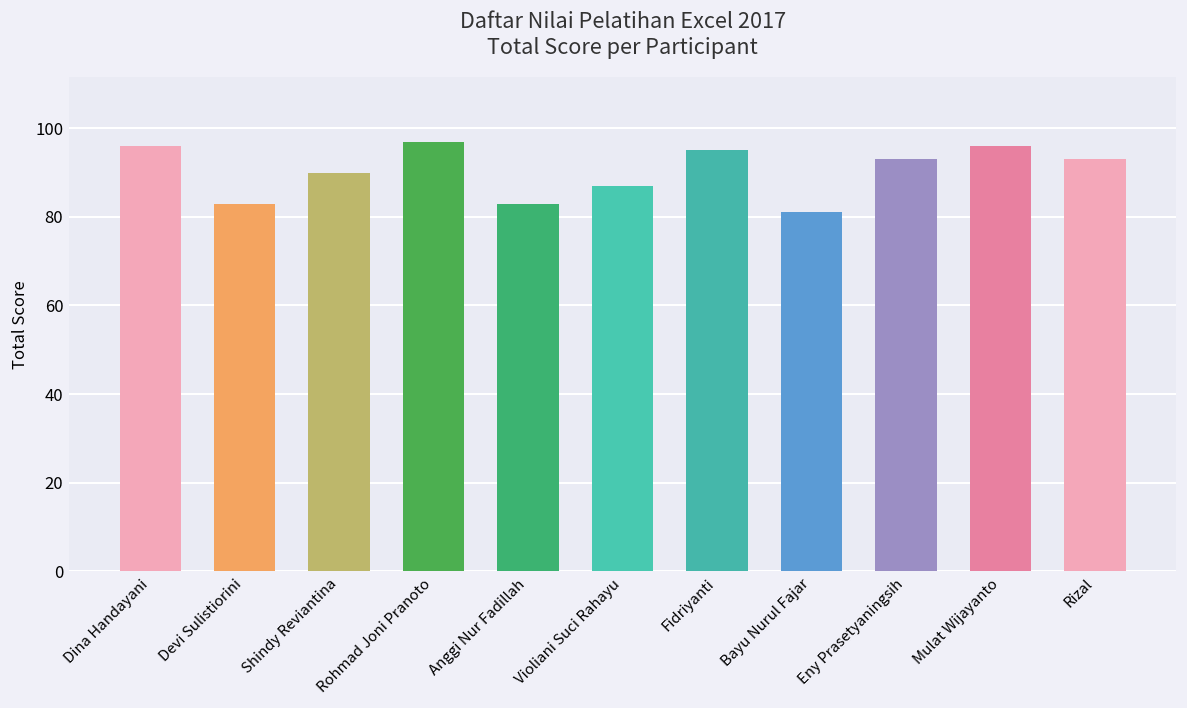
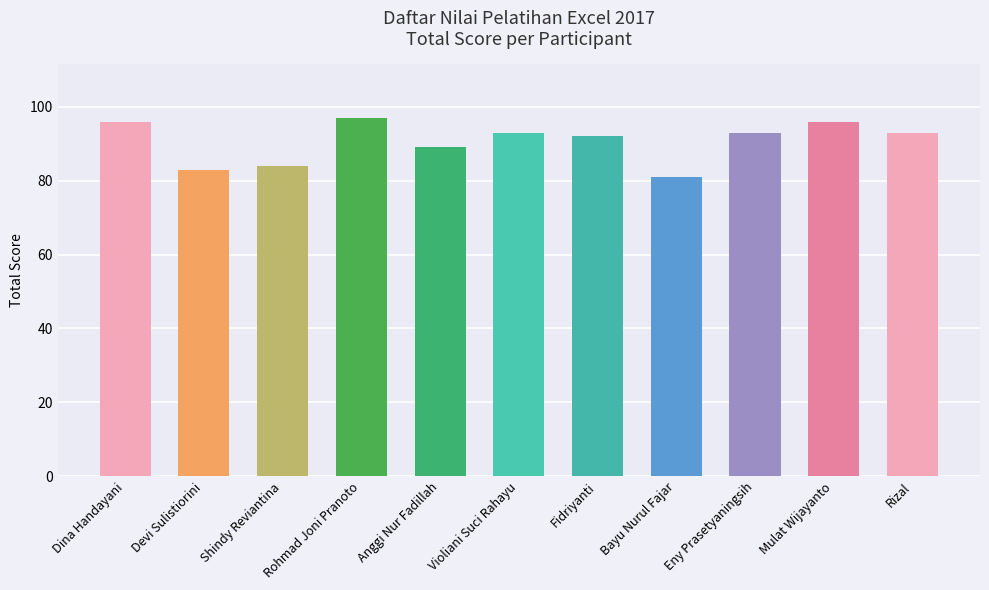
Shindy Reviantina: 90 -> 84
Anggi Nur Fadillah: 83 -> 89
Violiani Suci Rahayu: 87 -> 93
Fidriyanti: 95 -> 92
